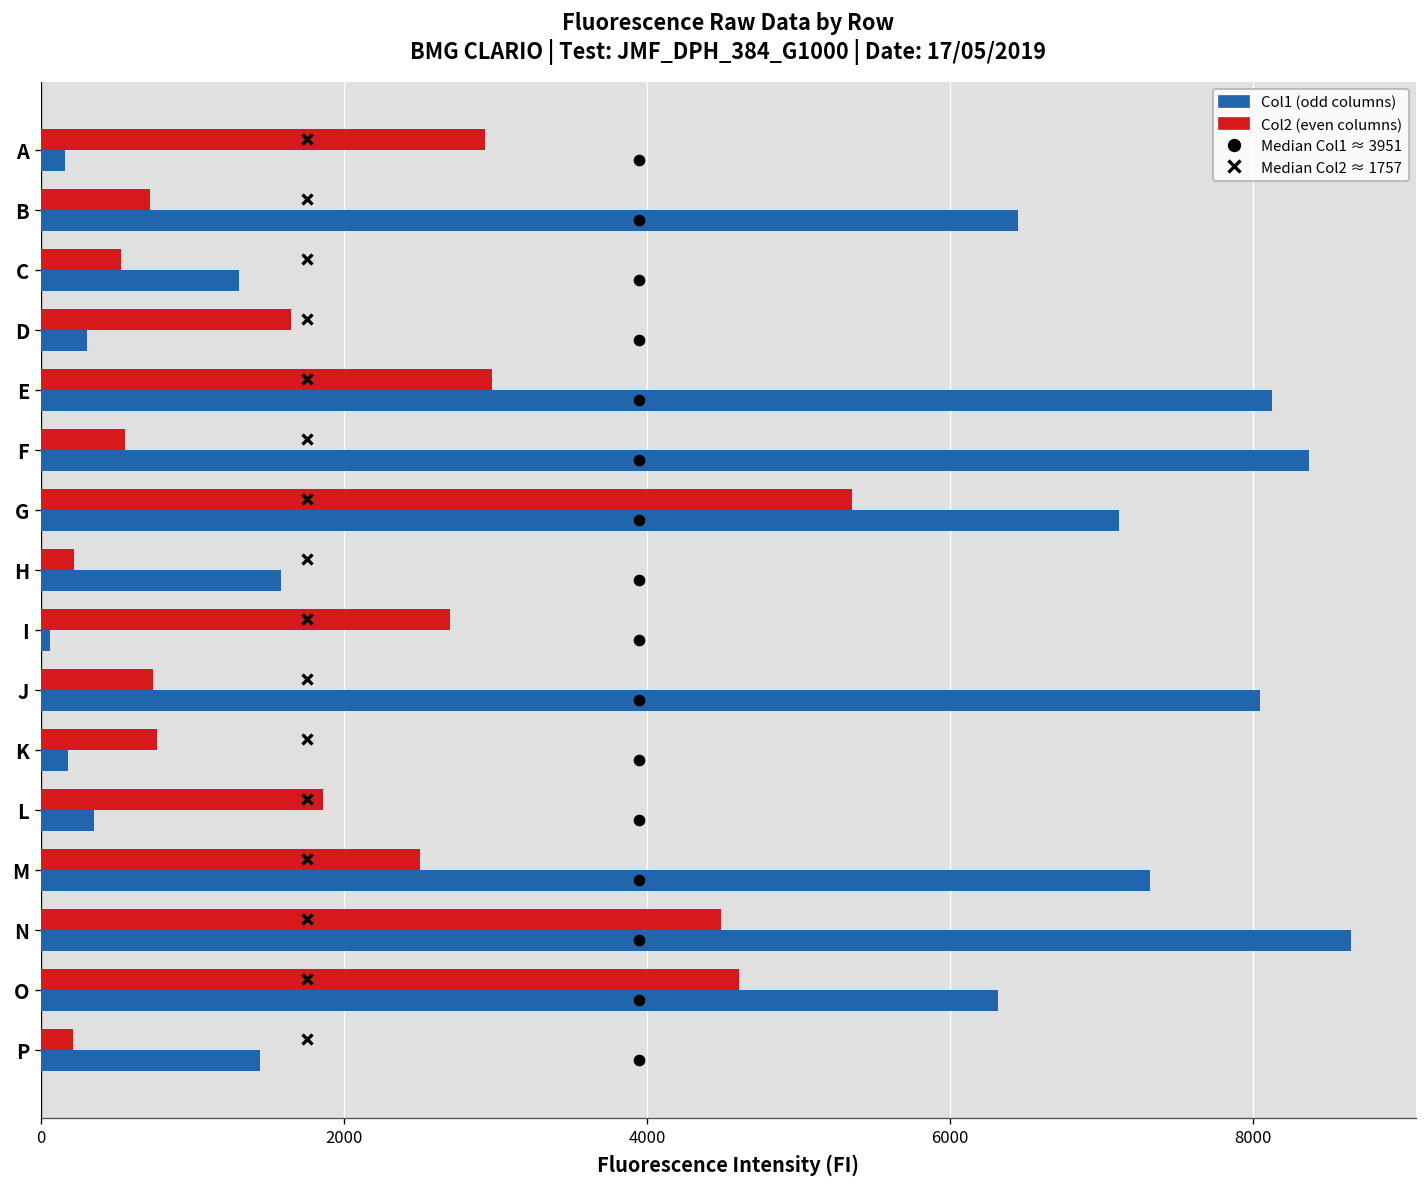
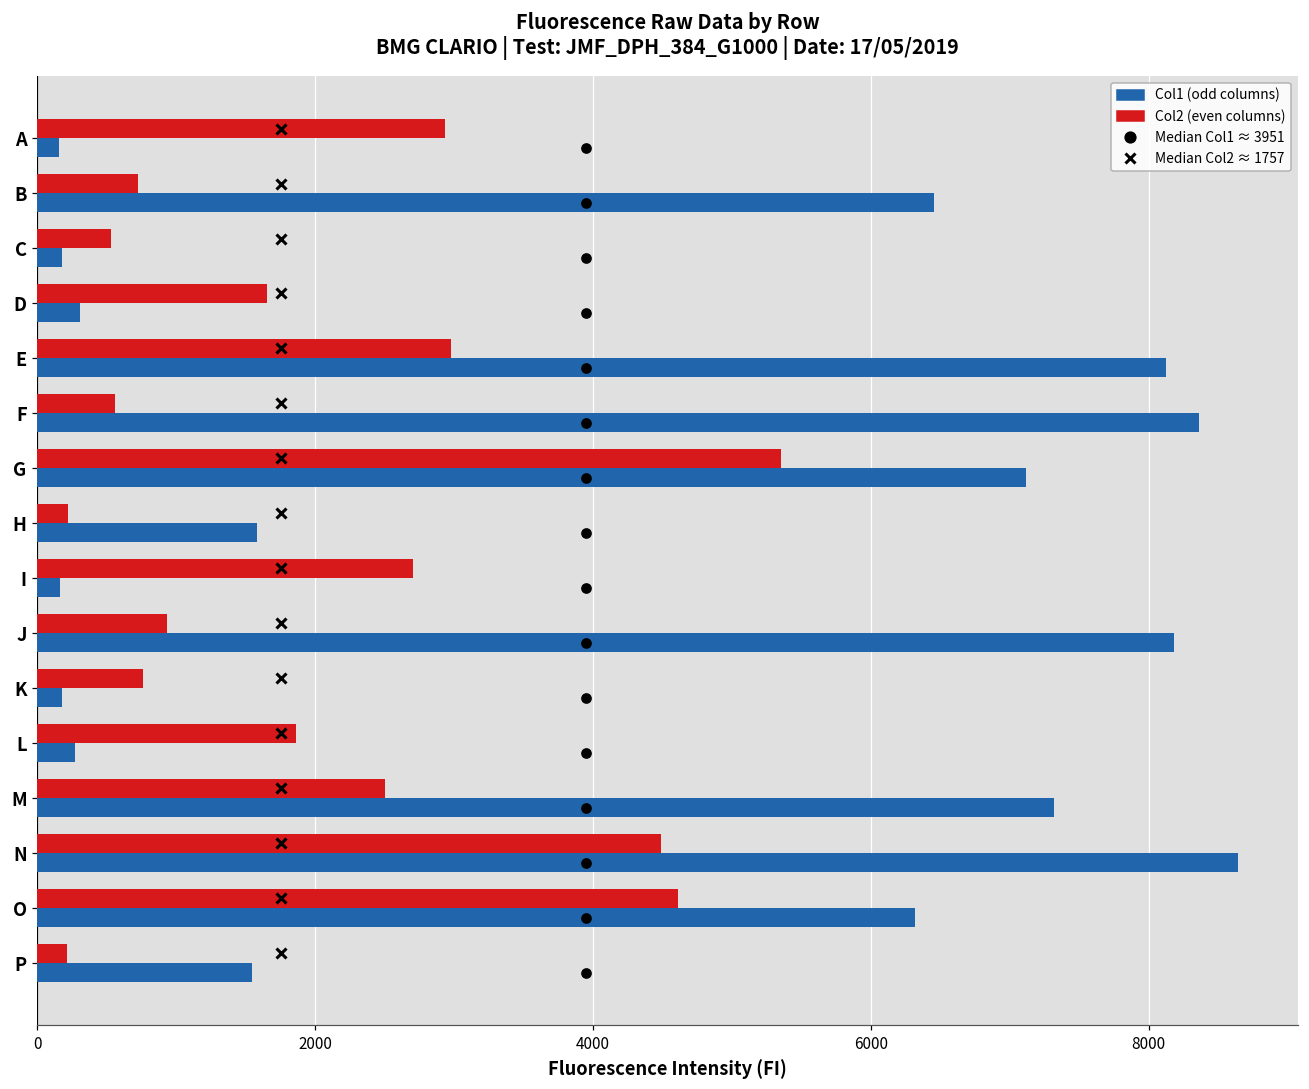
Col1 (odd columns), C: 1310 -> 180
Col1 (odd columns), I: 60 -> 170
Col2 (even columns), J: 740 -> 940
Col1 (odd columns), J: 8040 -> 8190
Col1 (odd columns), L: 350 -> 270
Col1 (odd columns), P: 1440 -> 1550
